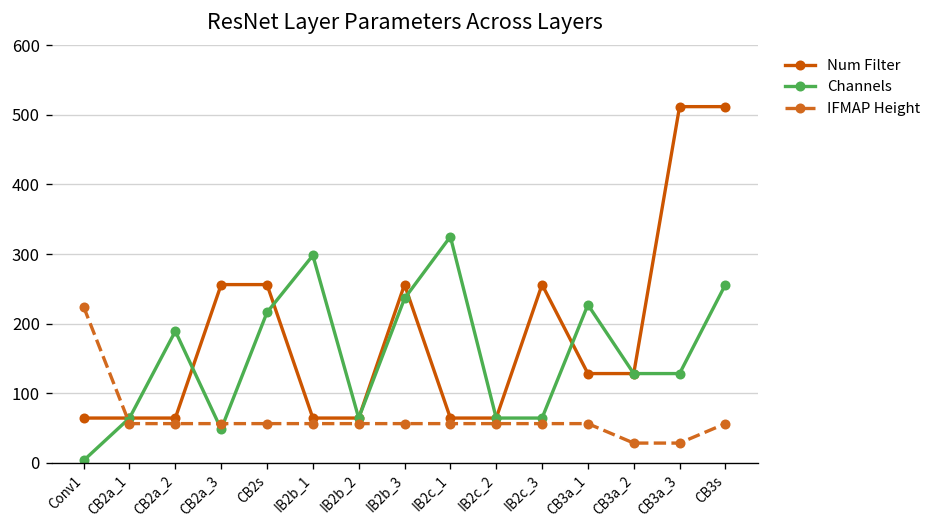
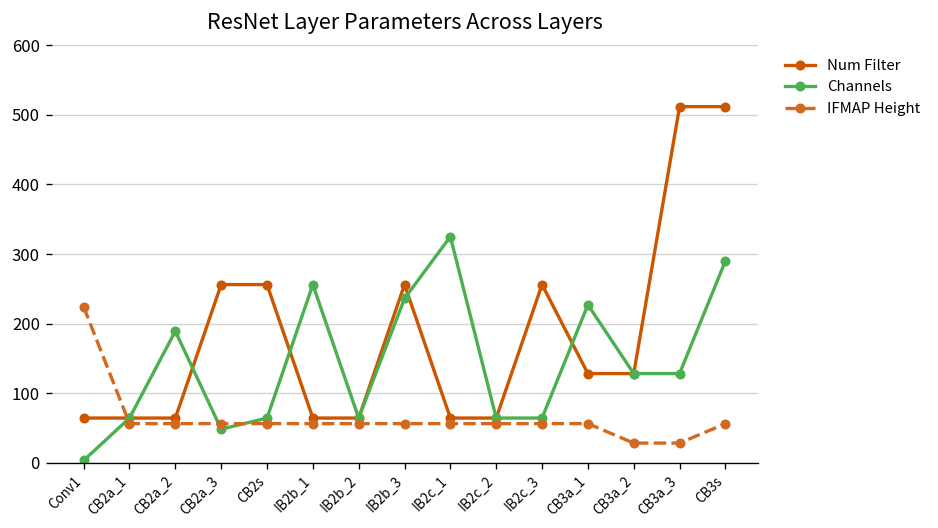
Channels, CB2s: 220 -> 60
Channels, IB2b_1: 300 -> 260
Channels, CB3s: 260 -> 290
